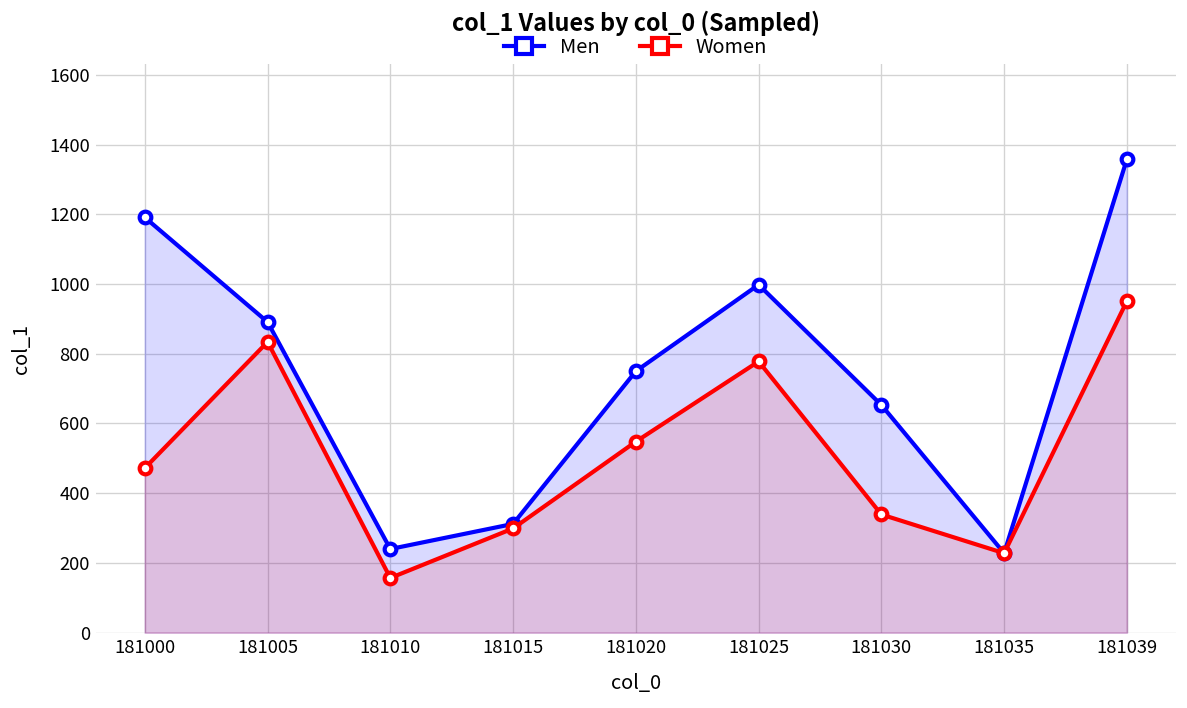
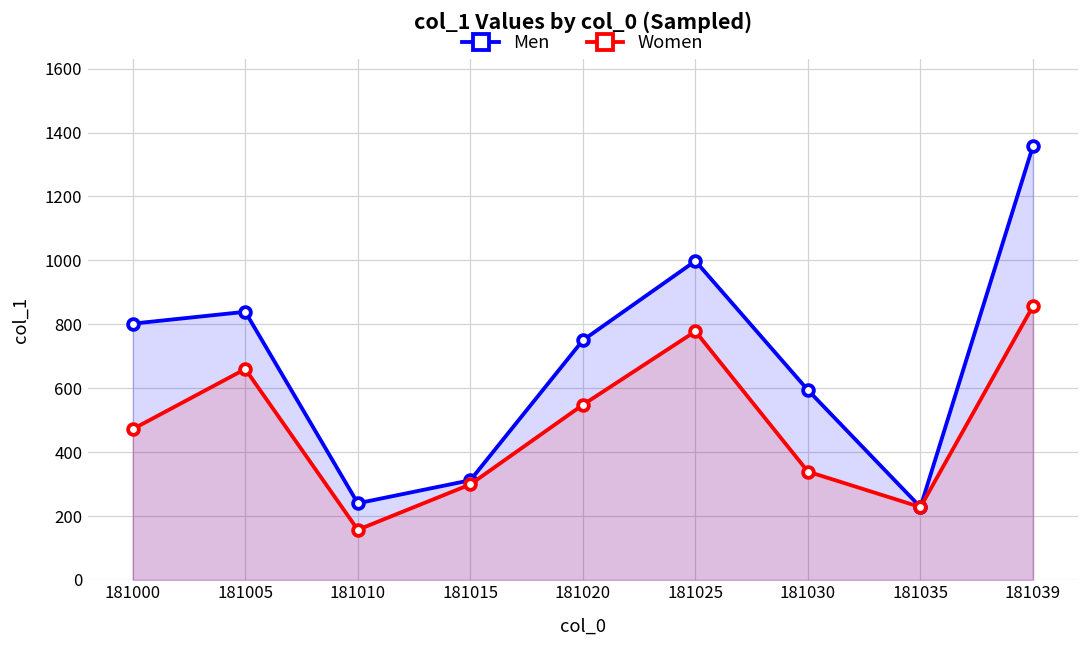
Men, 181000: 1190 -> 800
Men, 181005: 890 -> 840
Women, 181005: 830 -> 660
Men, 181030: 650 -> 590
Women, 181039: 950 -> 860
